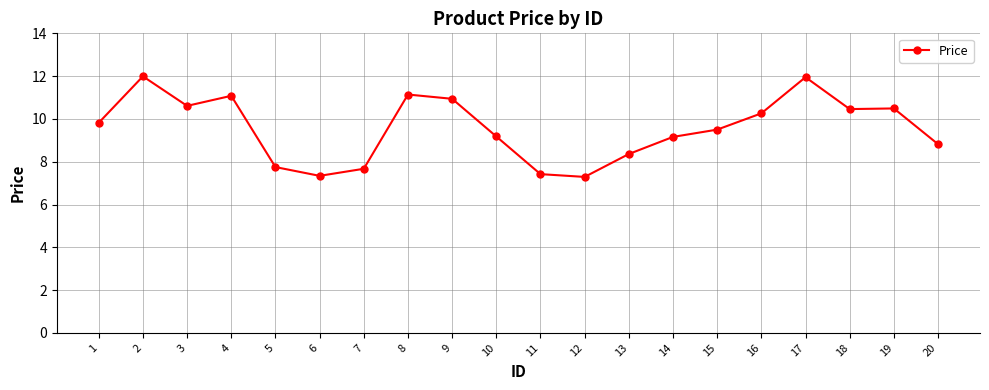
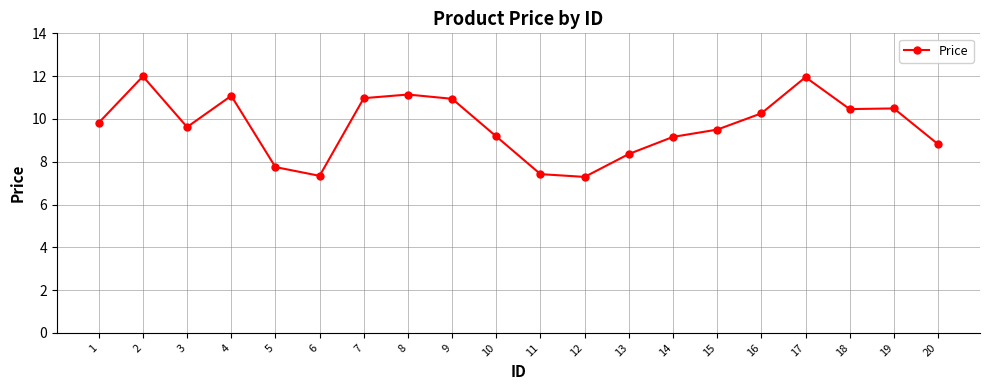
3: 10.6 -> 9.6
7: 7.7 -> 11.0
